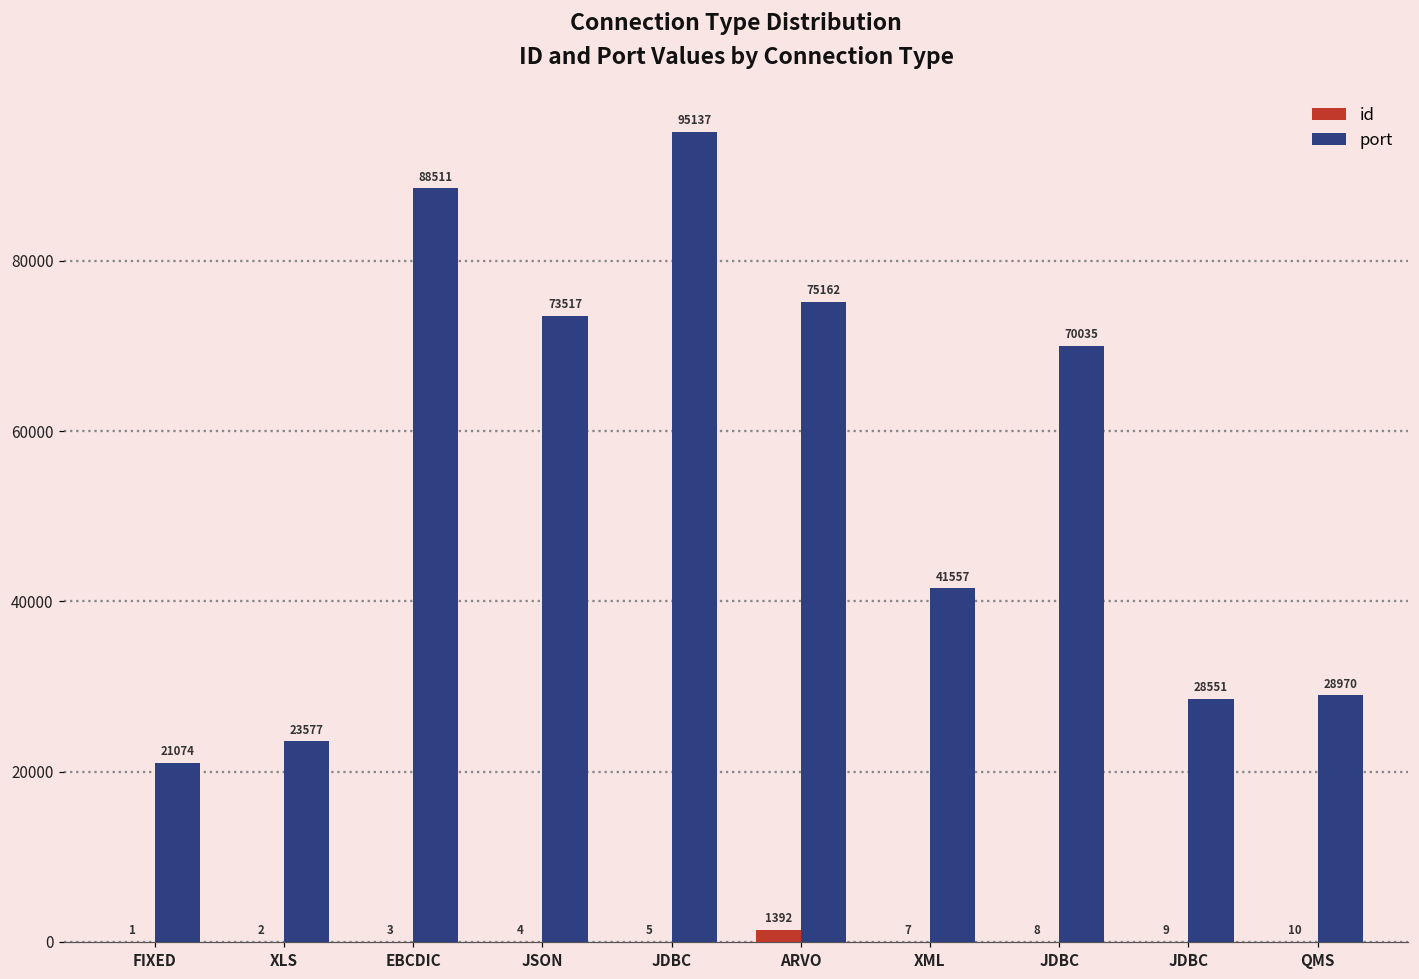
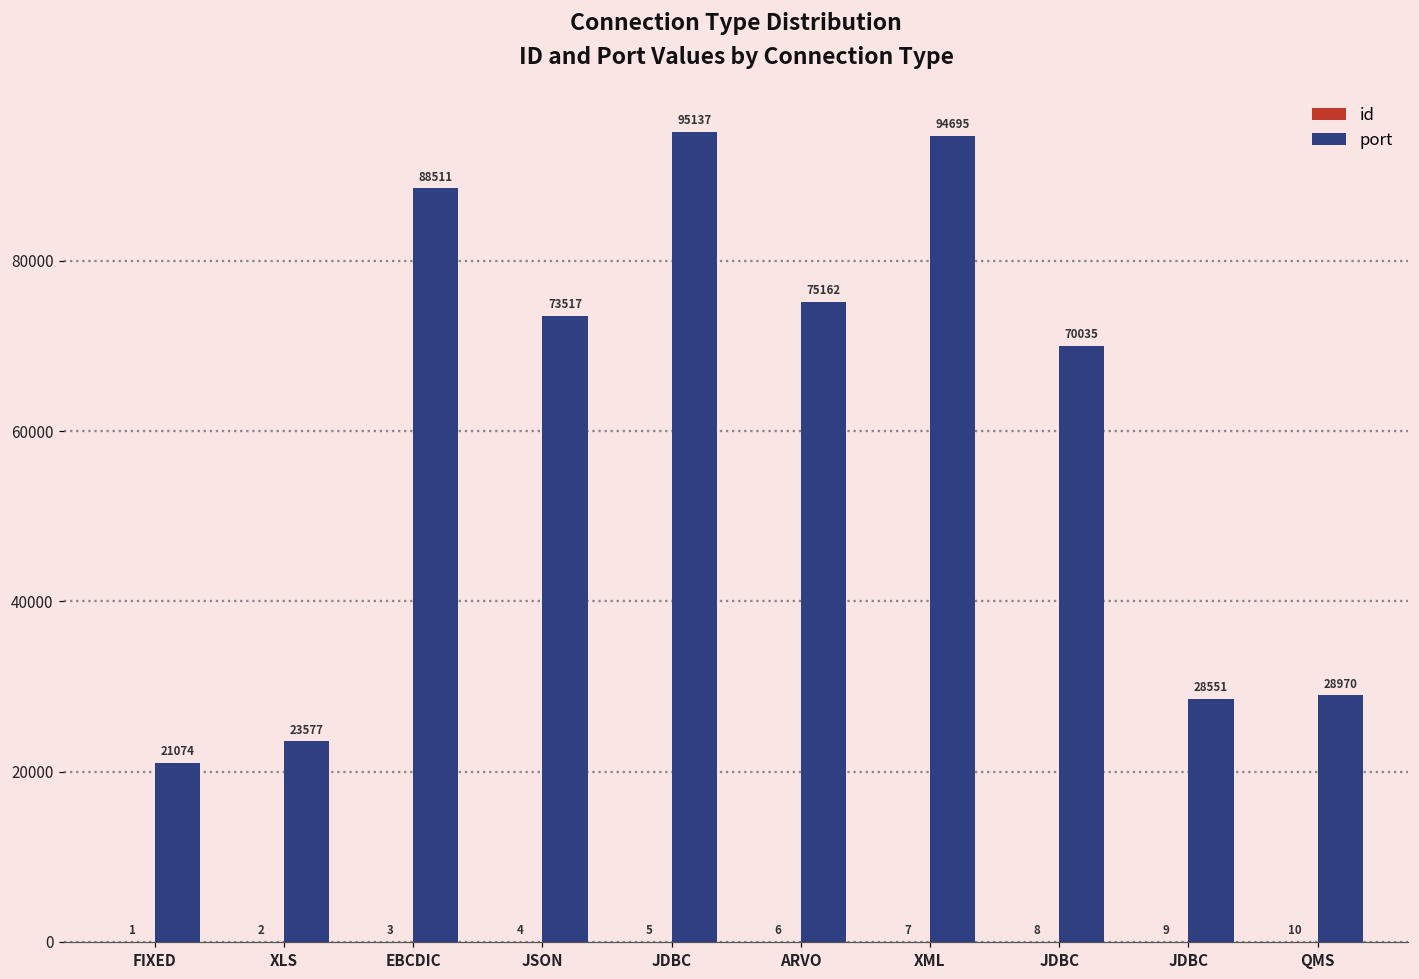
id, ARVO: 1392 -> 6
port, XML: 41557 -> 94695
